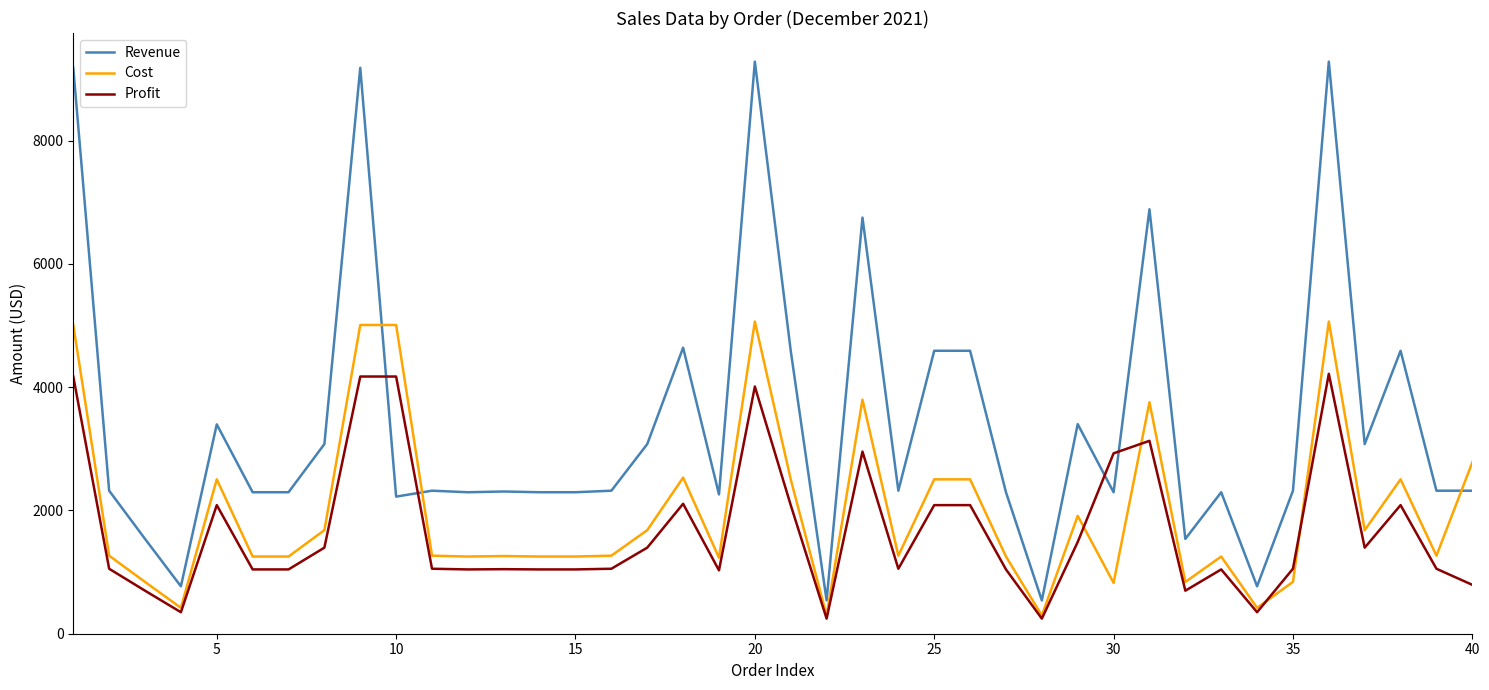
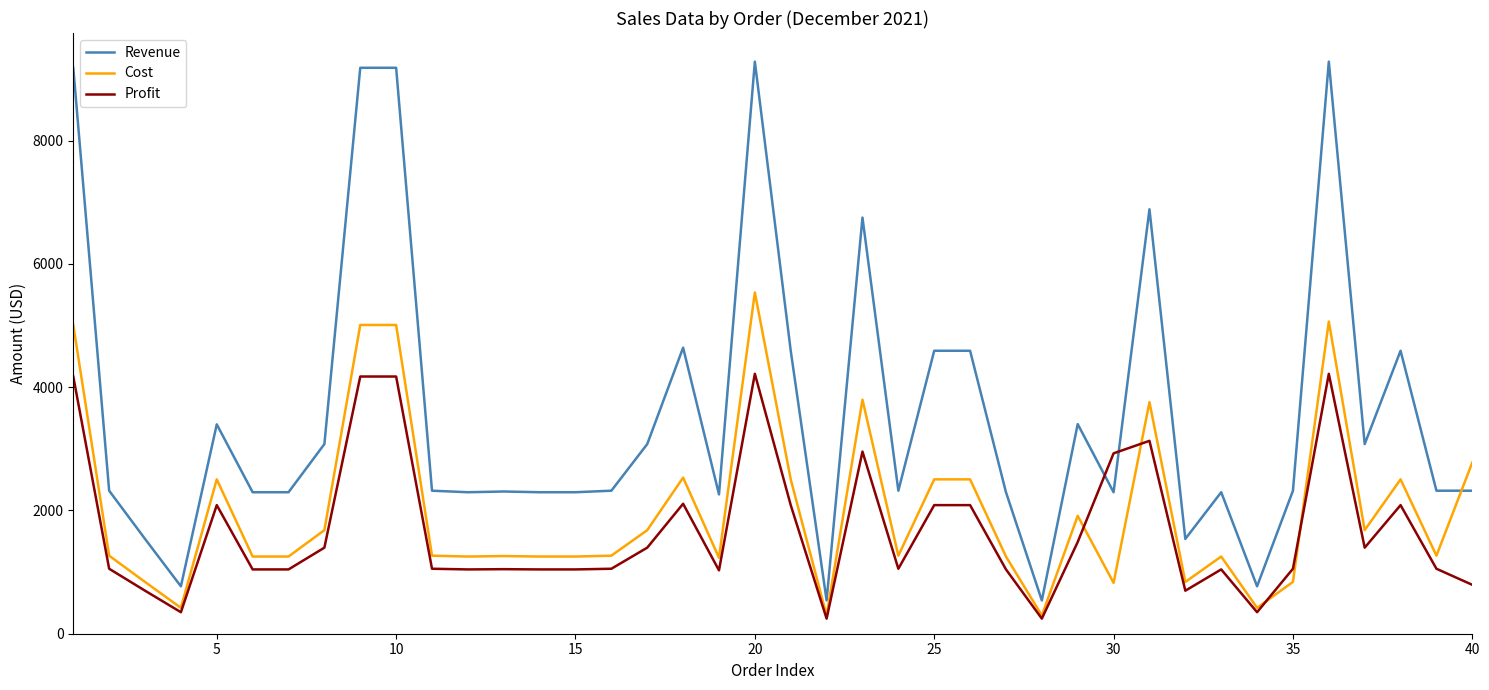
Revenue, 10: 2200 -> 9200
Cost, 20: 5100 -> 5500
Profit, 20: 4000 -> 4200
